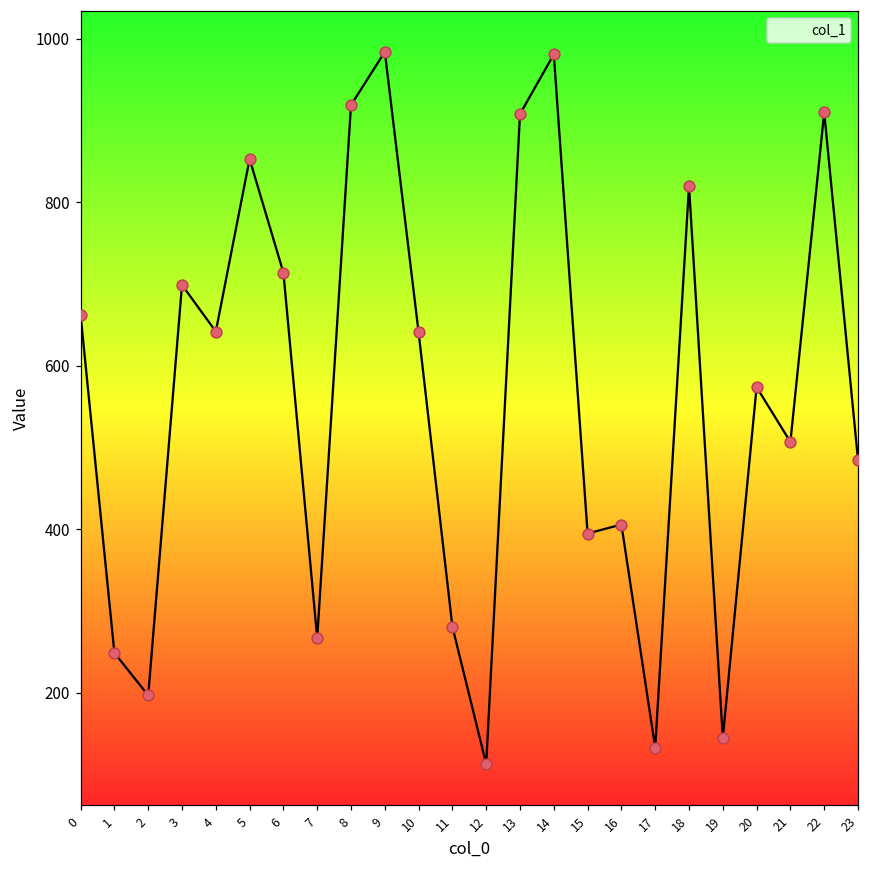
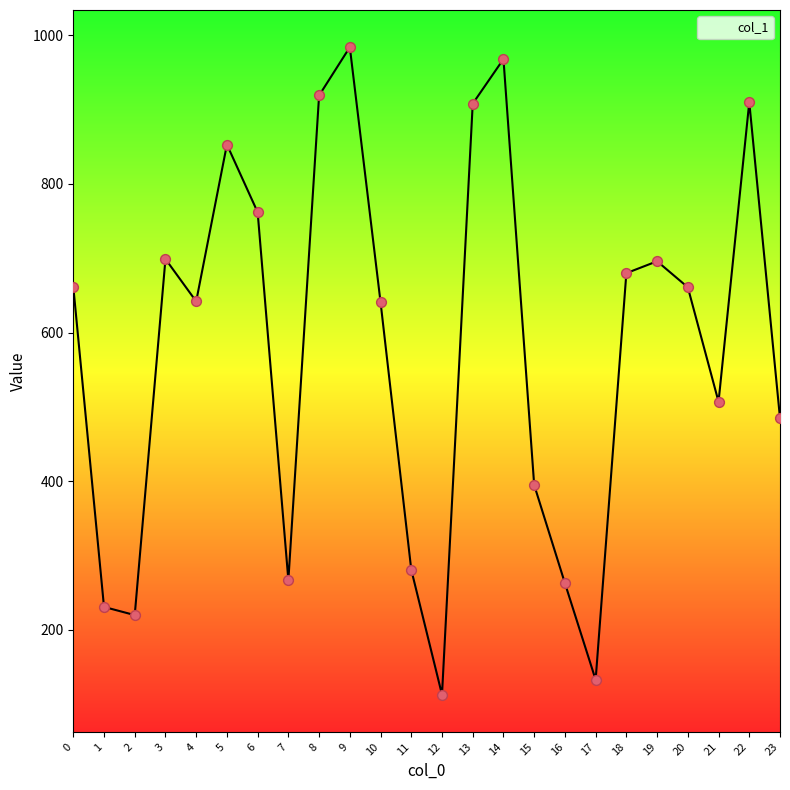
1: 250 -> 230
2: 200 -> 220
6: 710 -> 760
14: 980 -> 970
16: 410 -> 260
18: 820 -> 680
19: 150 -> 700
20: 570 -> 660
